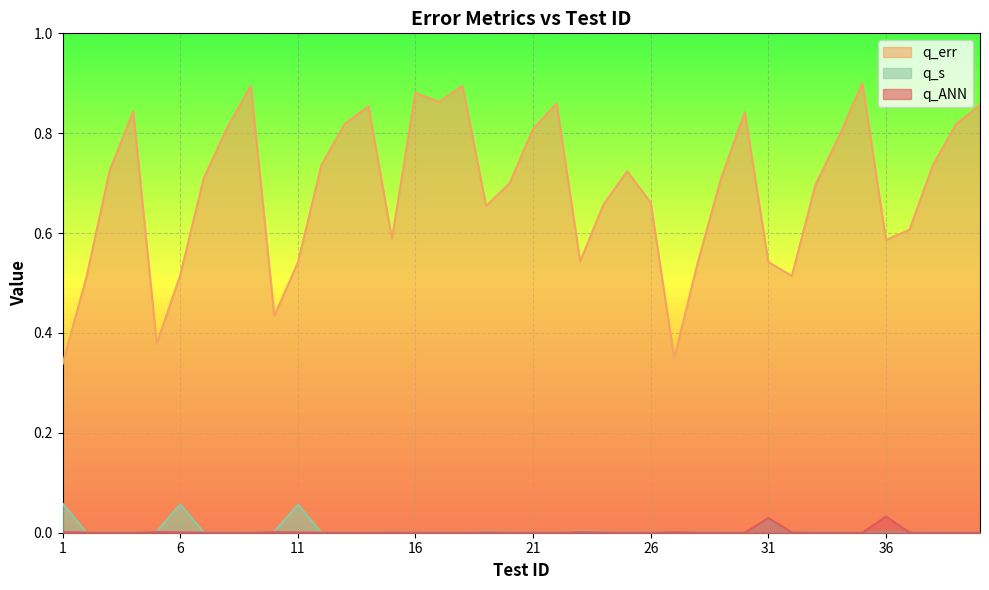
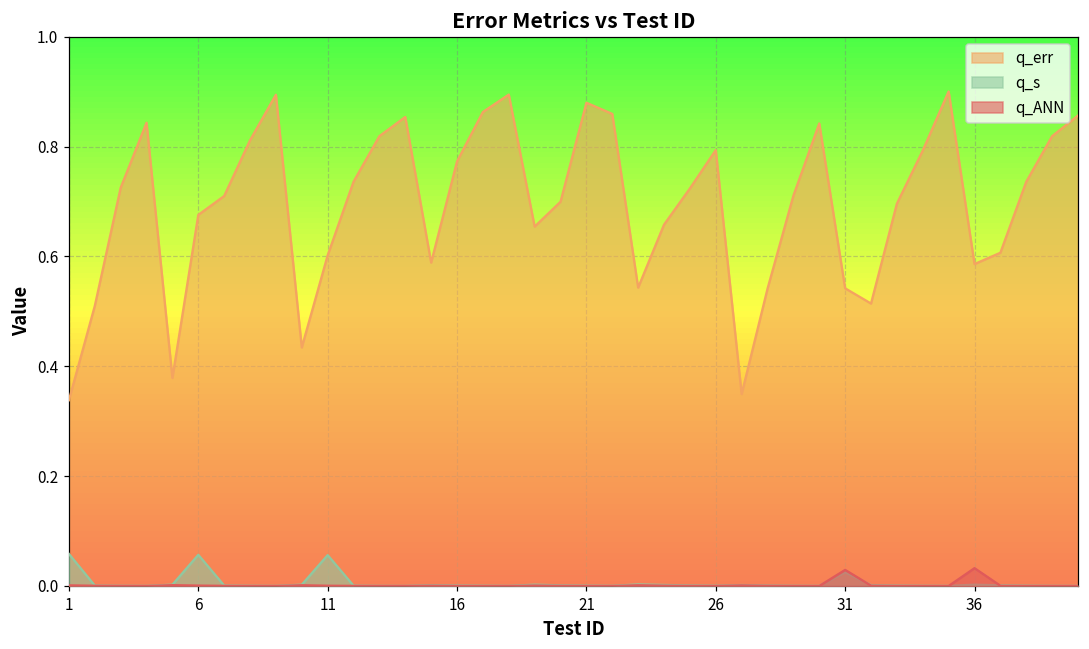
q_err, 6: 0.52 -> 0.68
q_err, 11: 0.54 -> 0.60
q_err, 16: 0.88 -> 0.77
q_err, 21: 0.81 -> 0.88
q_err, 26: 0.66 -> 0.79
